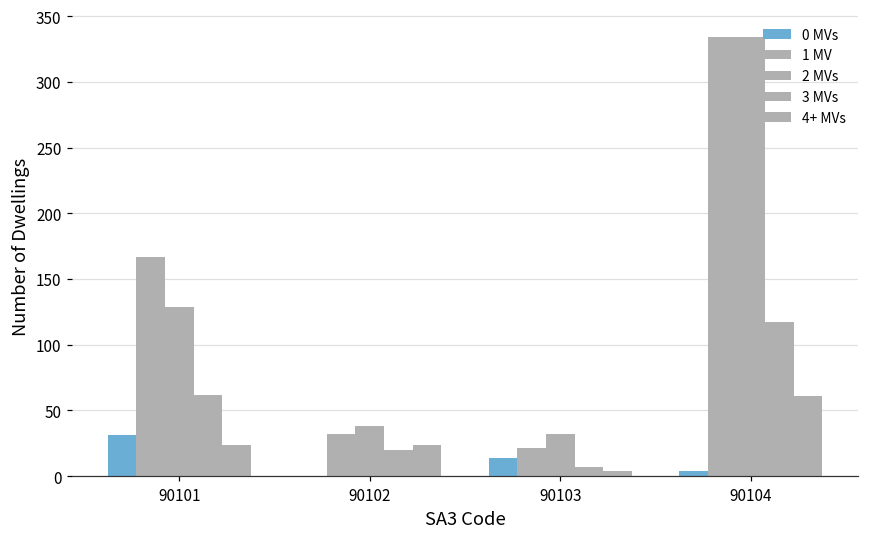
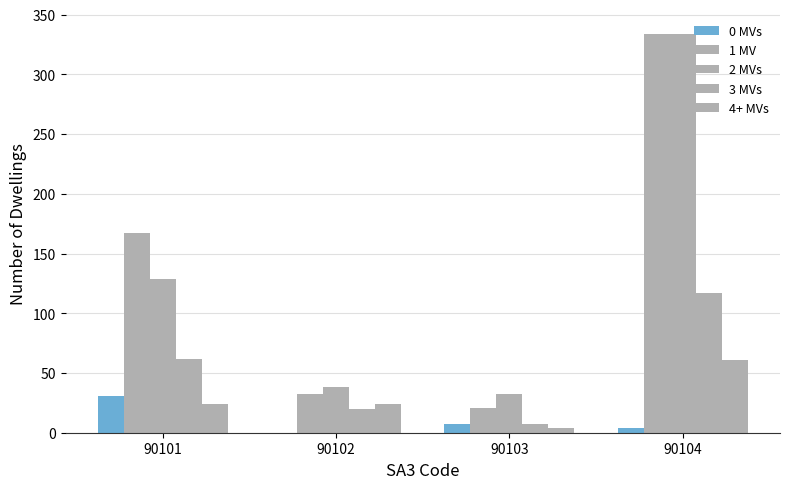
0 MVs, 90103: 14 -> 7
